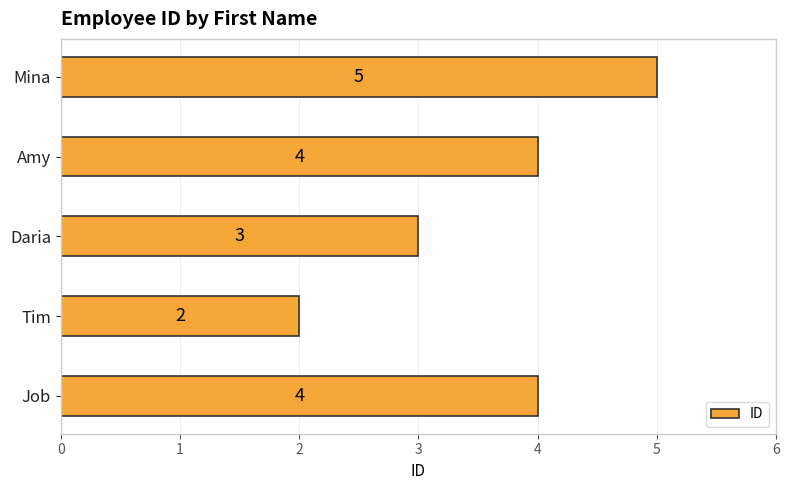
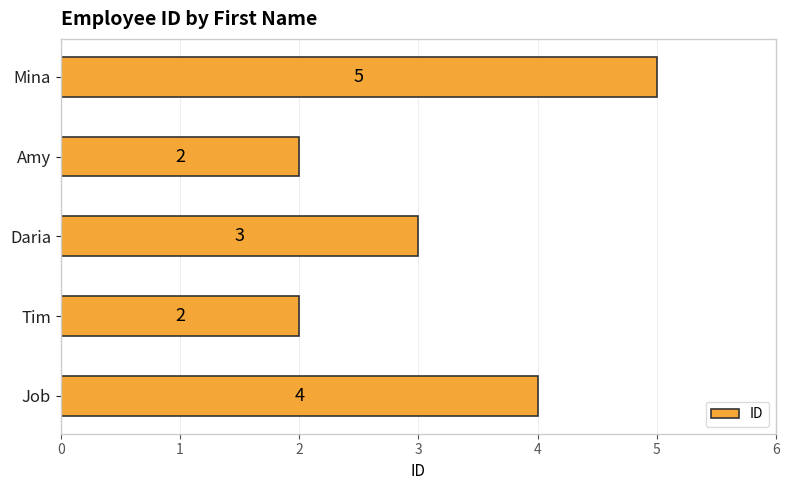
Amy: 4 -> 2
